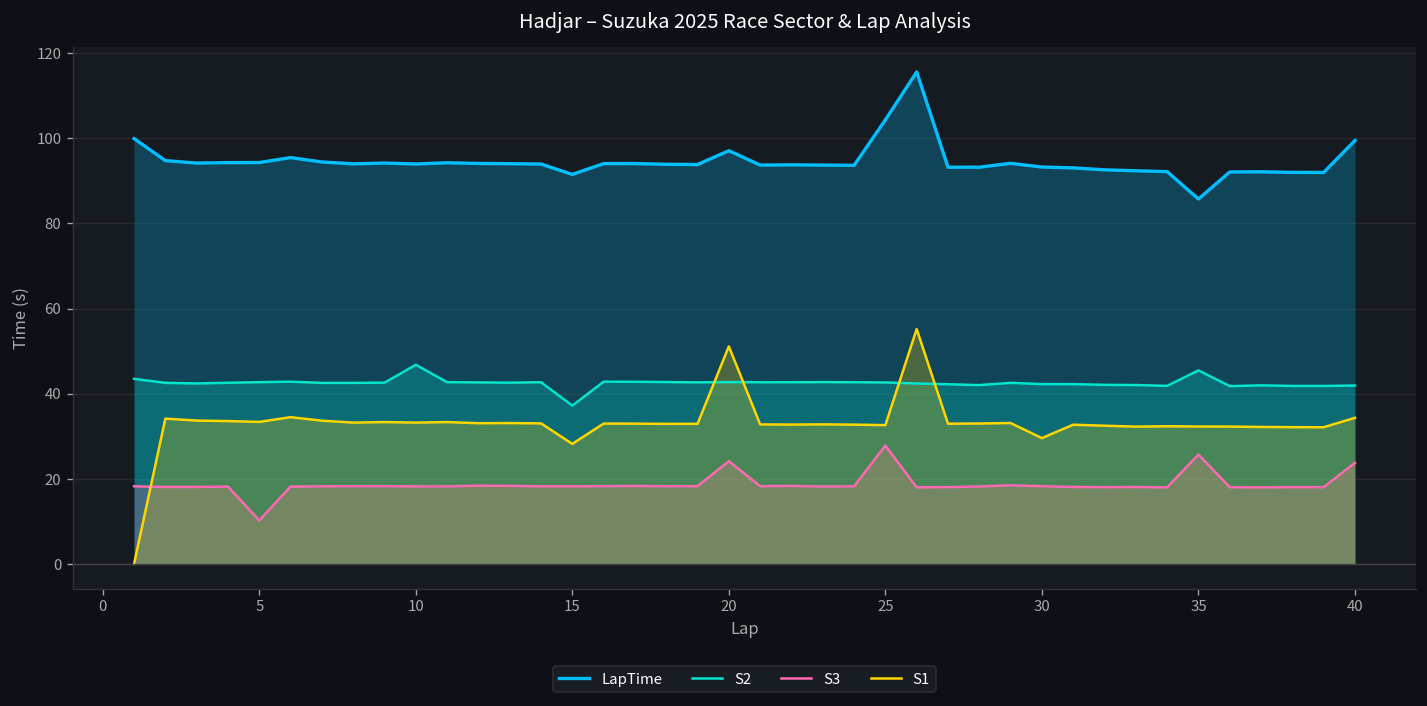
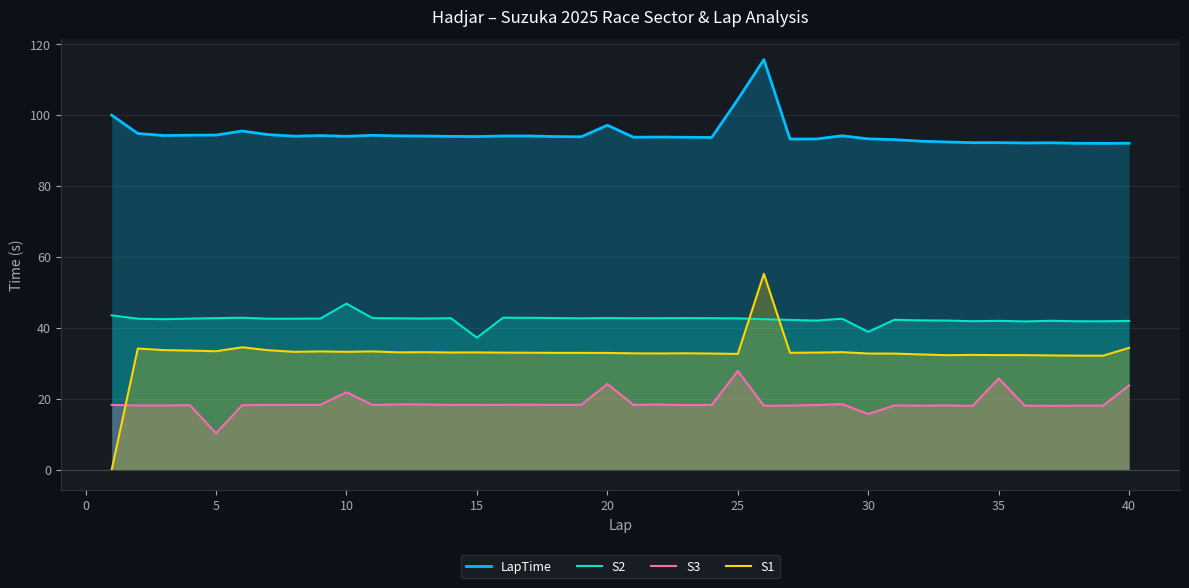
S3, 10: 18 -> 22
LapTime, 15: 92 -> 94
S1, 15: 28 -> 33
S1, 20: 51 -> 33
S2, 30: 42 -> 39
S3, 30: 18 -> 16
S1, 30: 30 -> 33
LapTime, 35: 86 -> 92
S2, 35: 45 -> 42
LapTime, 40: 99 -> 92
